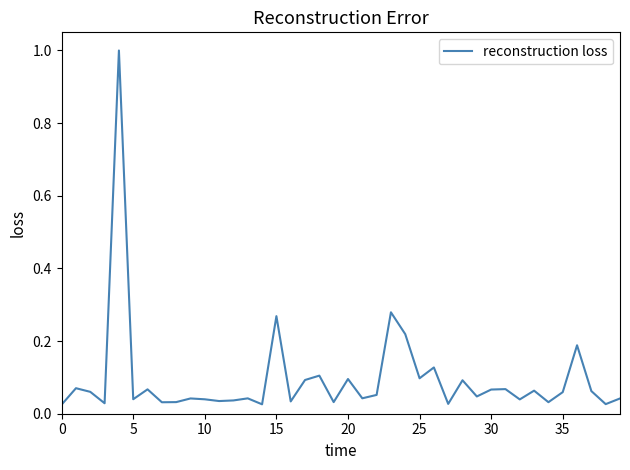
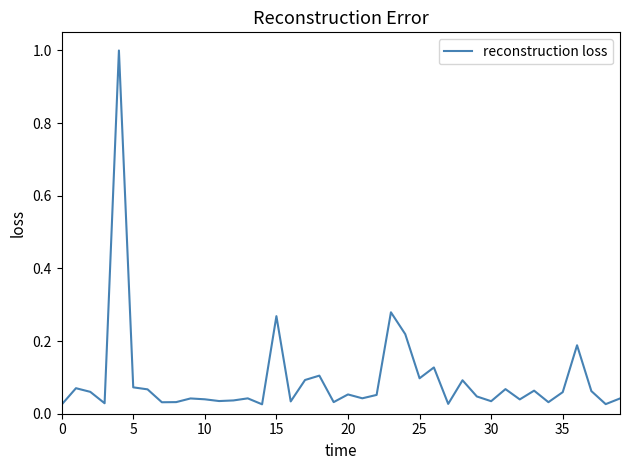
5: 0.04 -> 0.07
20: 0.10 -> 0.05
30: 0.07 -> 0.03
